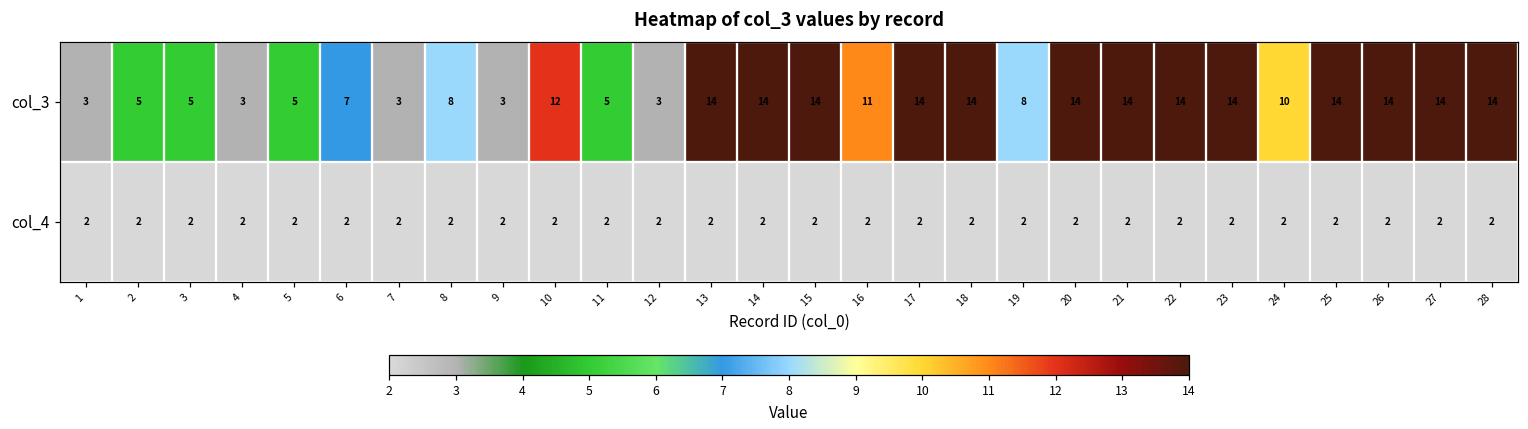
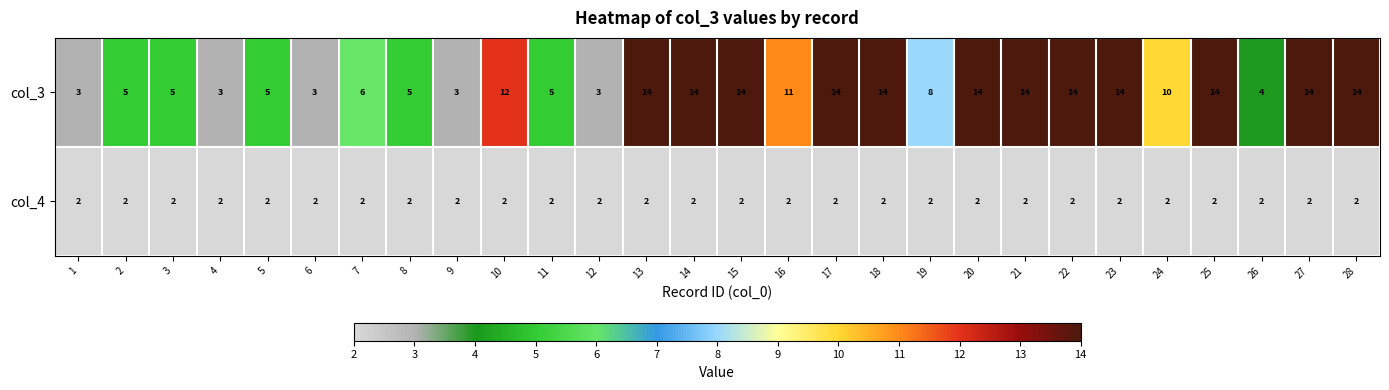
col_3, 6: 7 -> 3
col_3, 7: 3 -> 6
col_3, 8: 8 -> 5
col_3, 26: 14 -> 4
